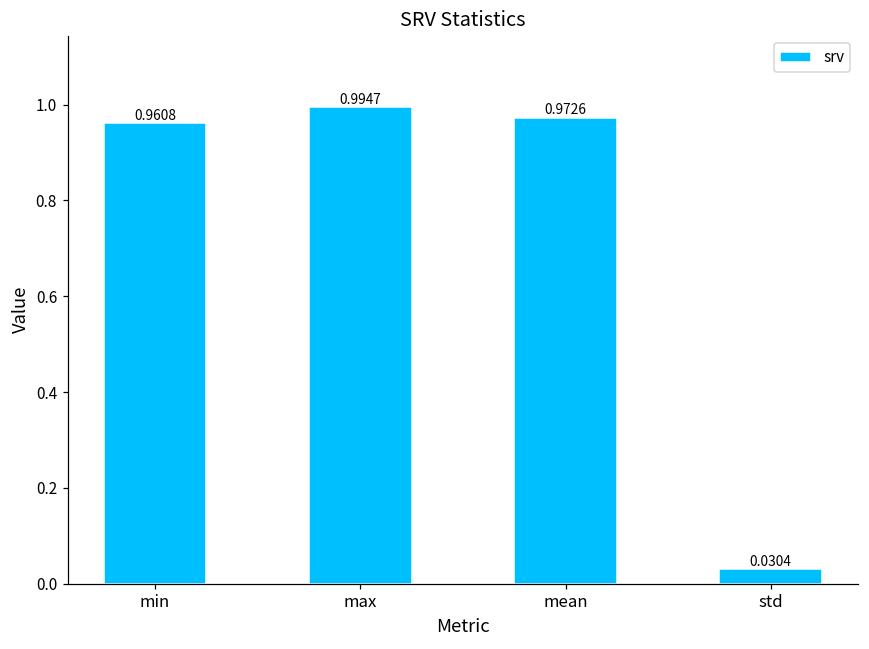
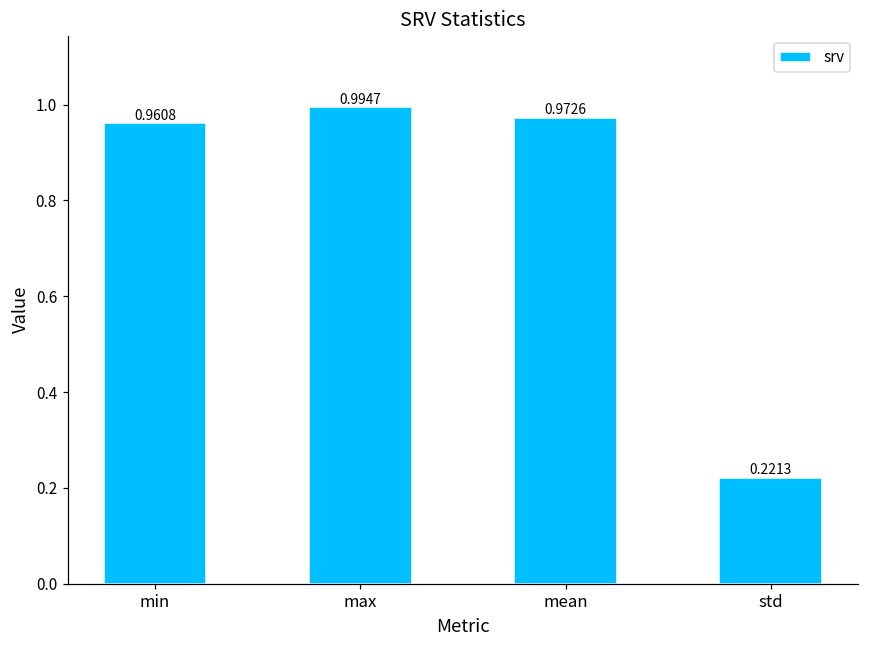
std: 0.0304 -> 0.2213
